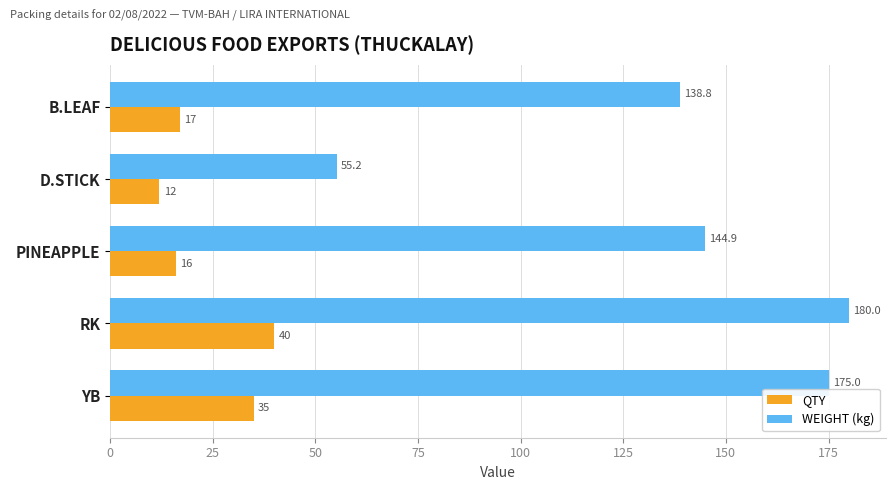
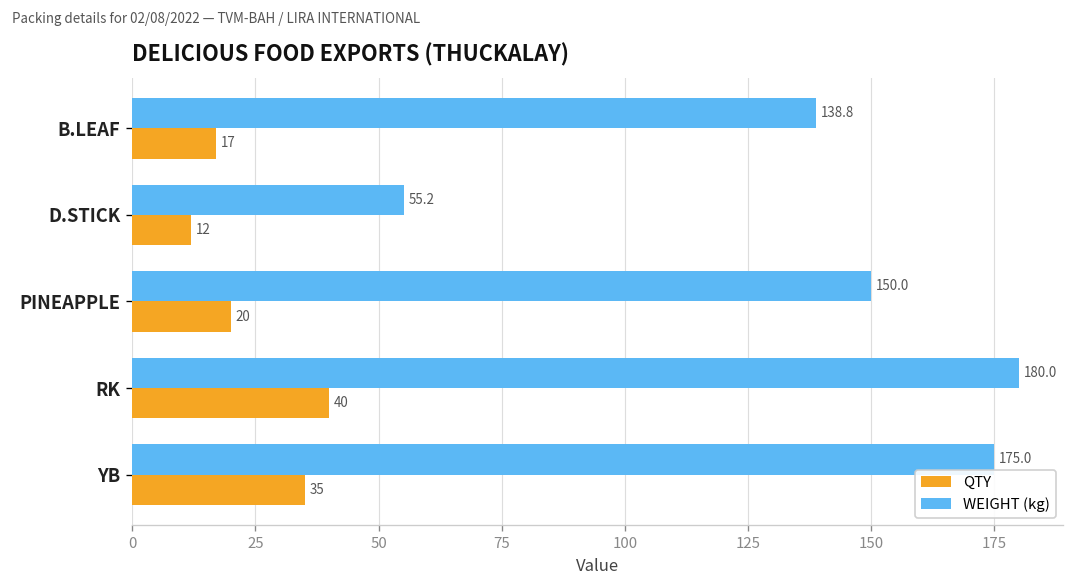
WEIGHT (kg), PINEAPPLE: 144.9 -> 150.0
QTY, PINEAPPLE: 16 -> 20
